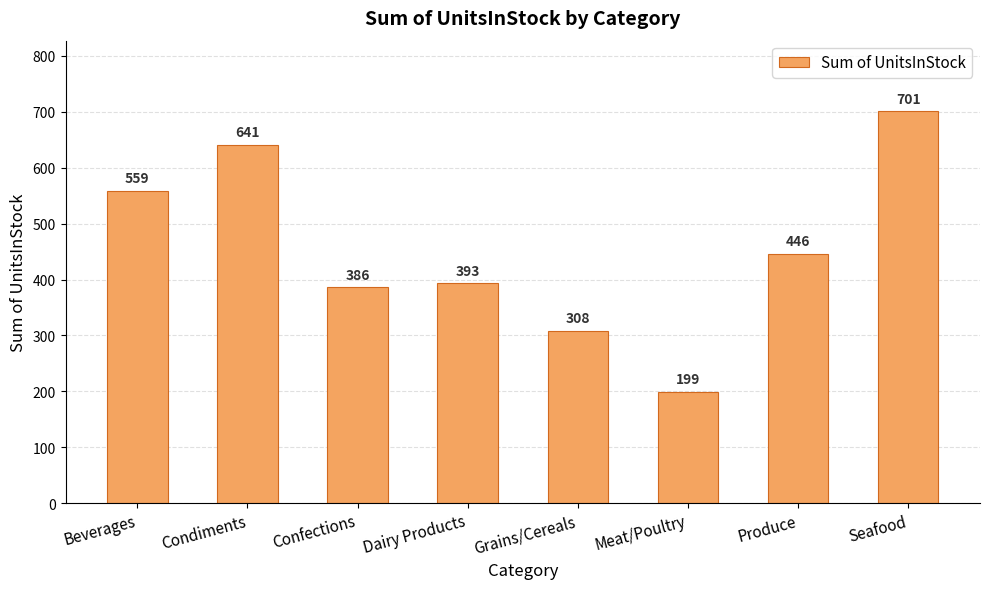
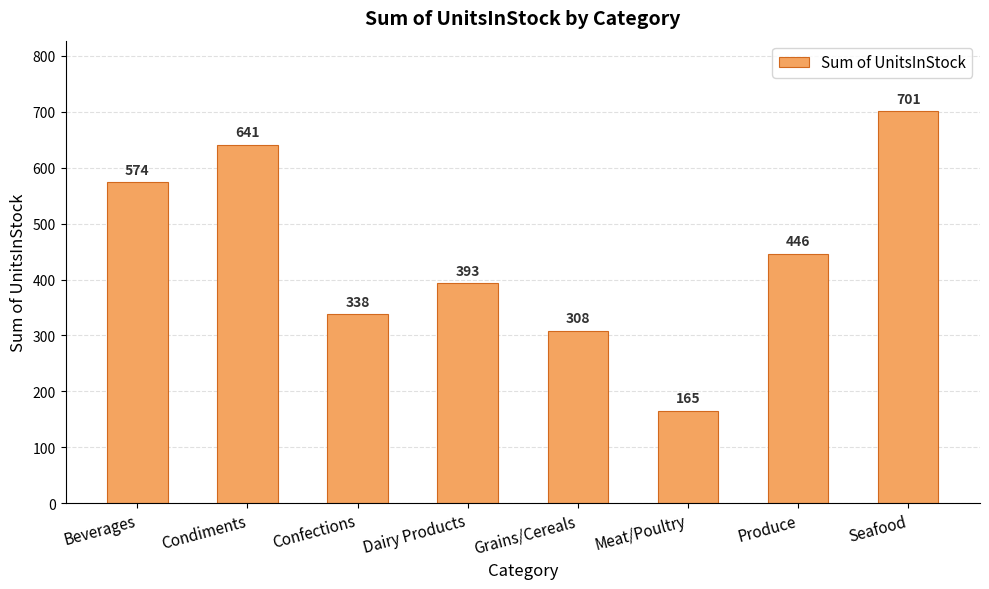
Beverages: 559 -> 574
Confections: 386 -> 338
Meat/Poultry: 199 -> 165
